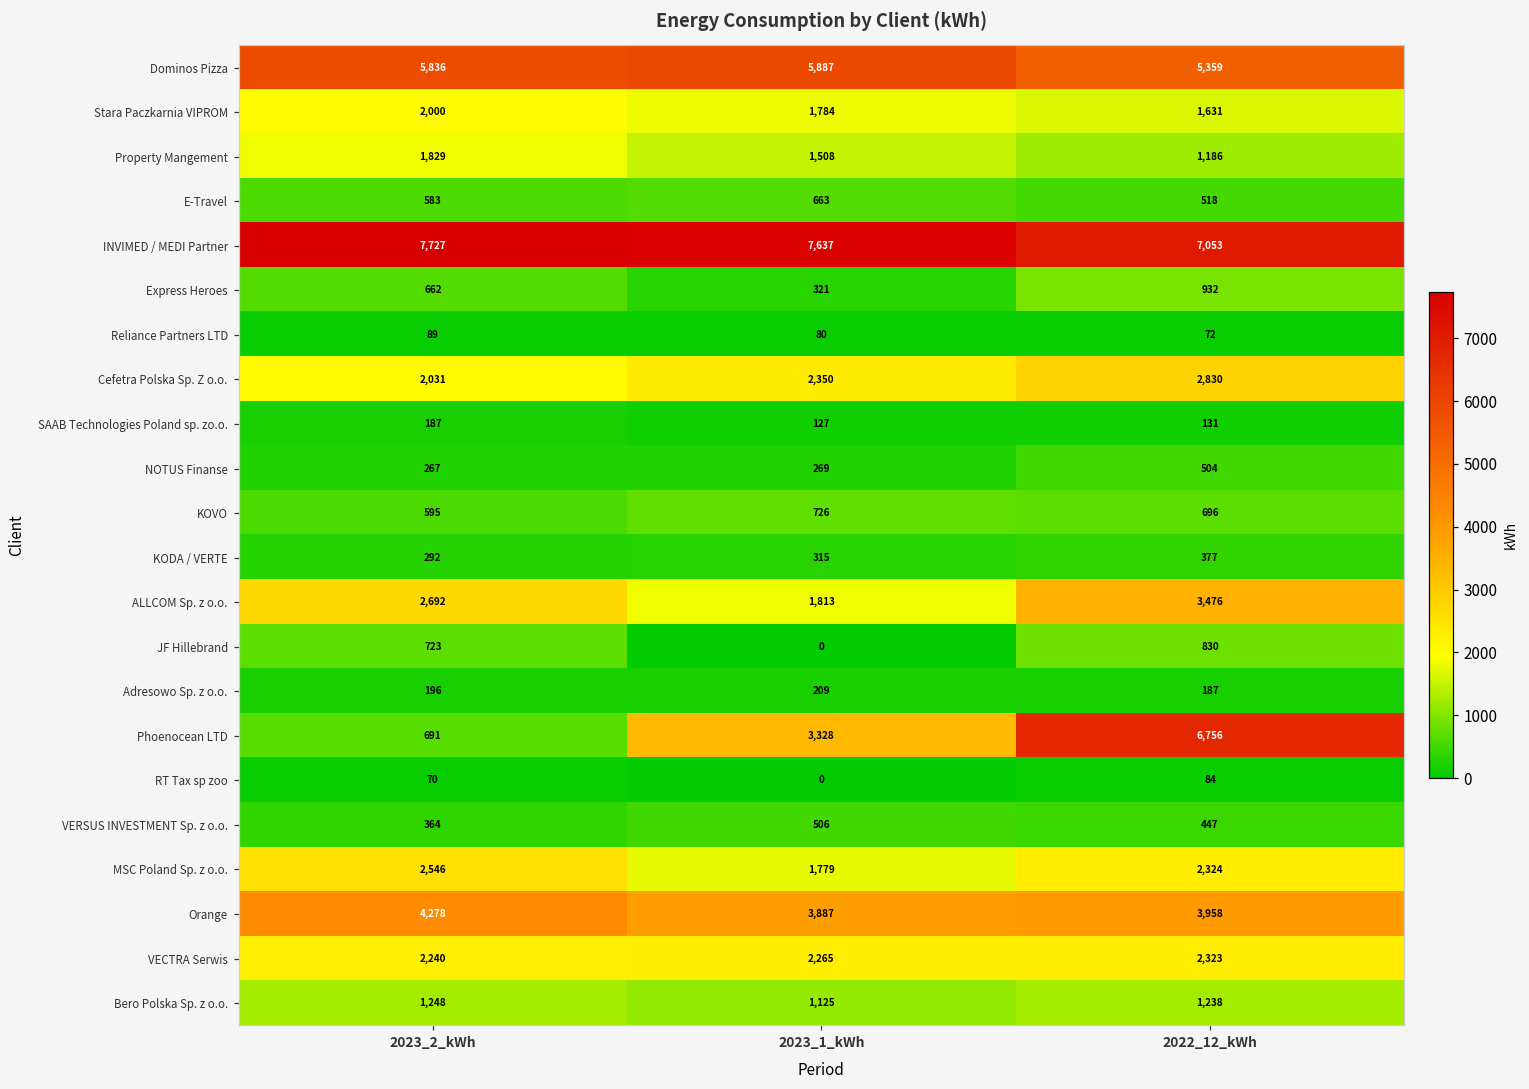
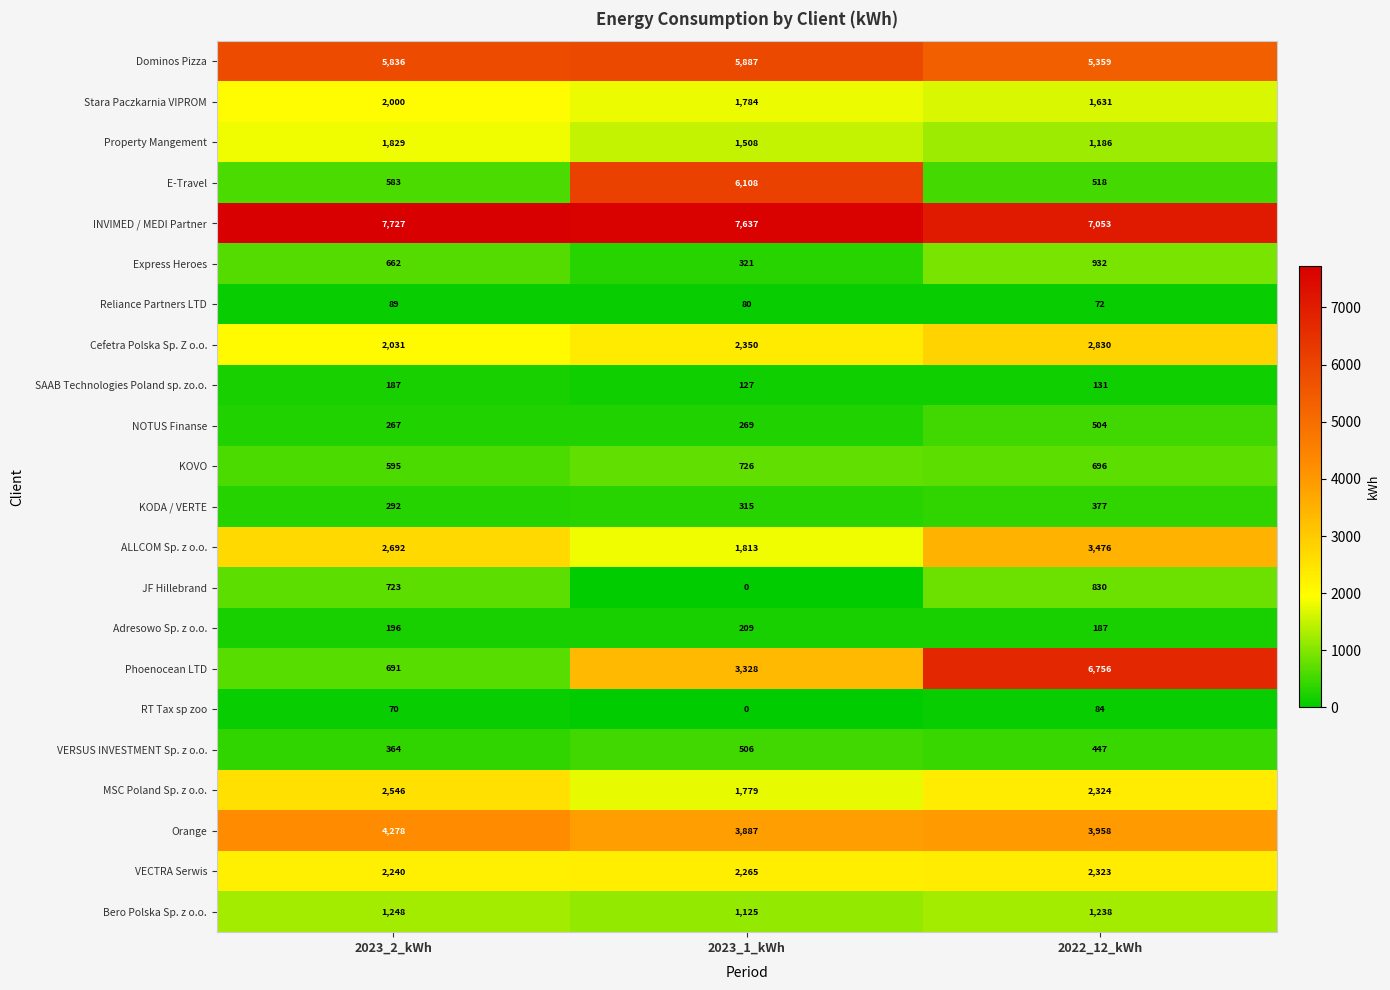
E-Travel, 2023_1_kWh: 663 -> 6,108
